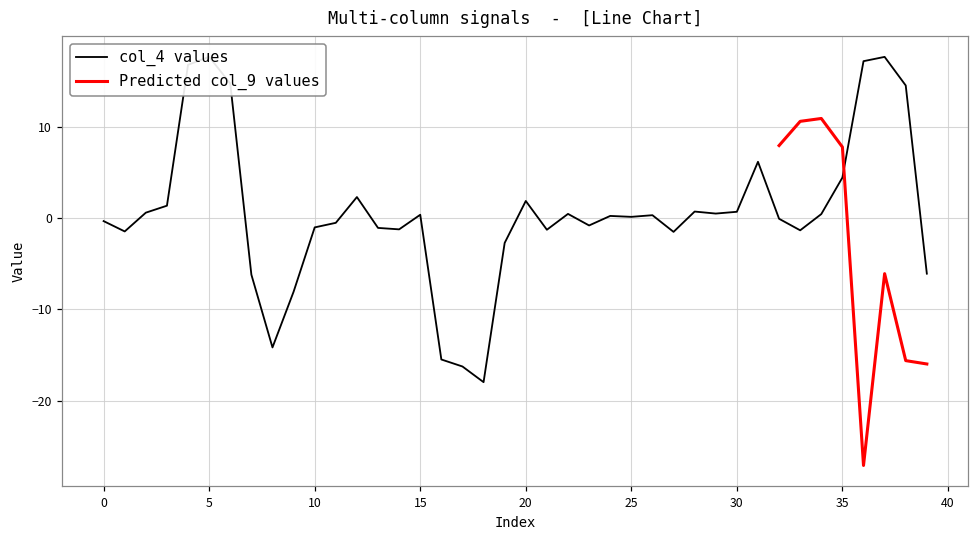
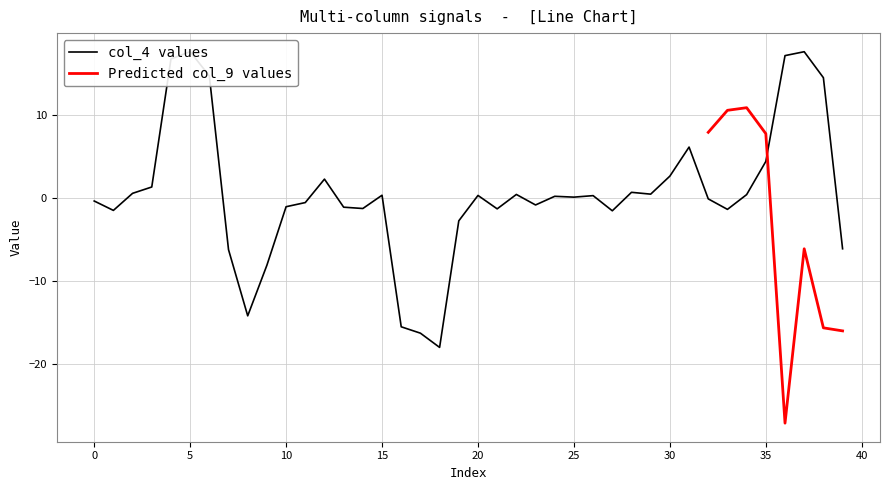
col_4 values, 20: 2 -> 0
col_4 values, 30: 1 -> 3
